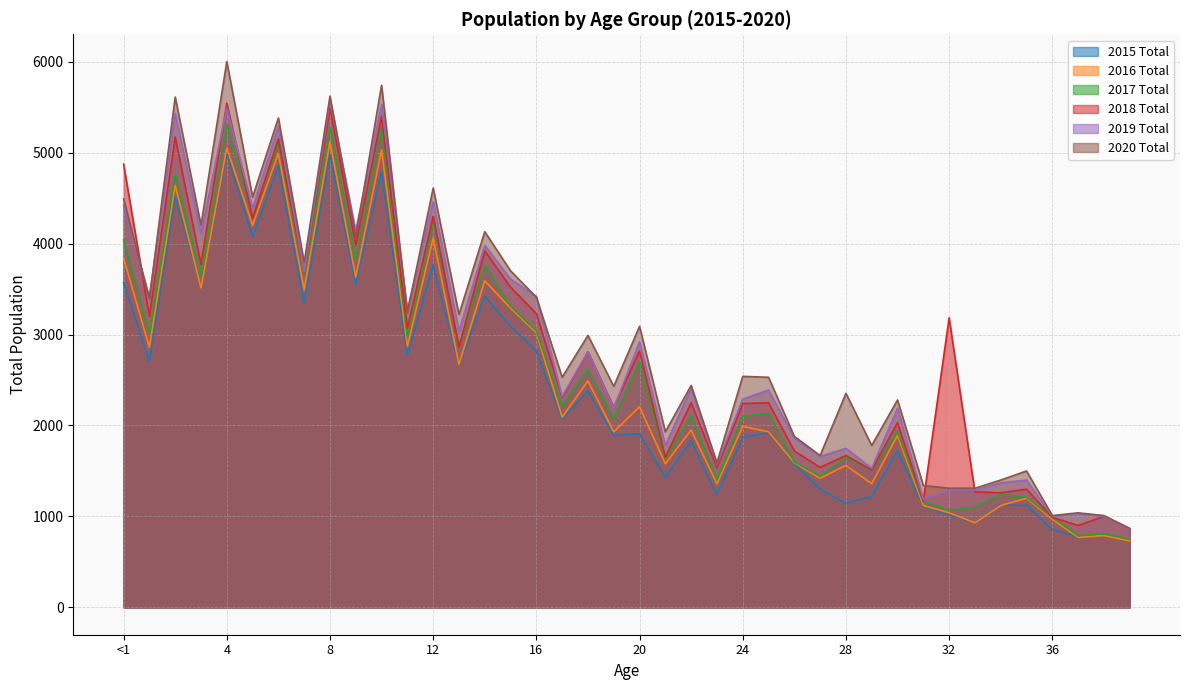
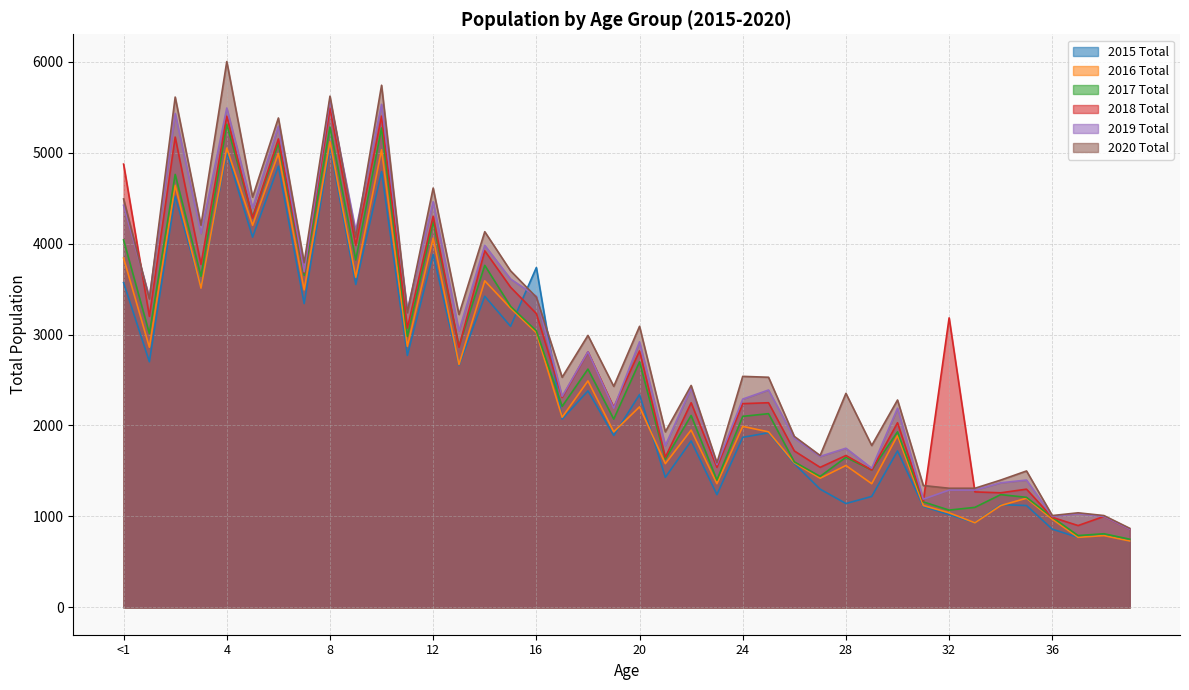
2018 Total, 4: 5500 -> 5400
2015 Total, 8: 5000 -> 5100
2015 Total, 12: 3800 -> 3900
2015 Total, 16: 2800 -> 3700
2015 Total, 20: 1900 -> 2300
